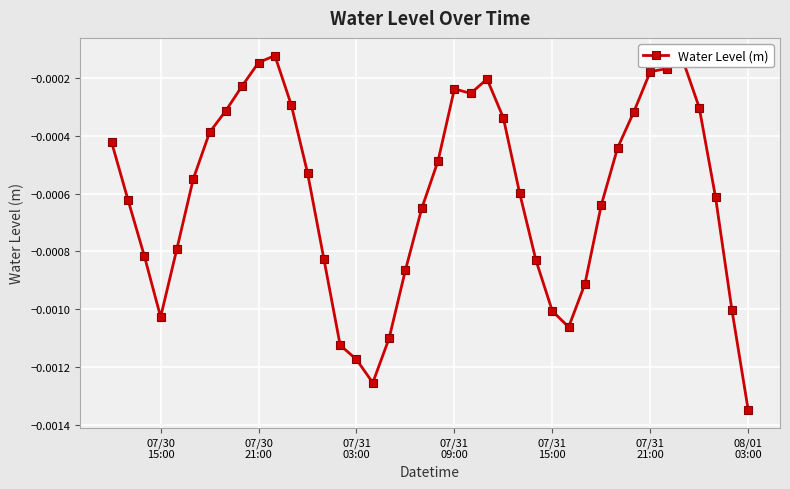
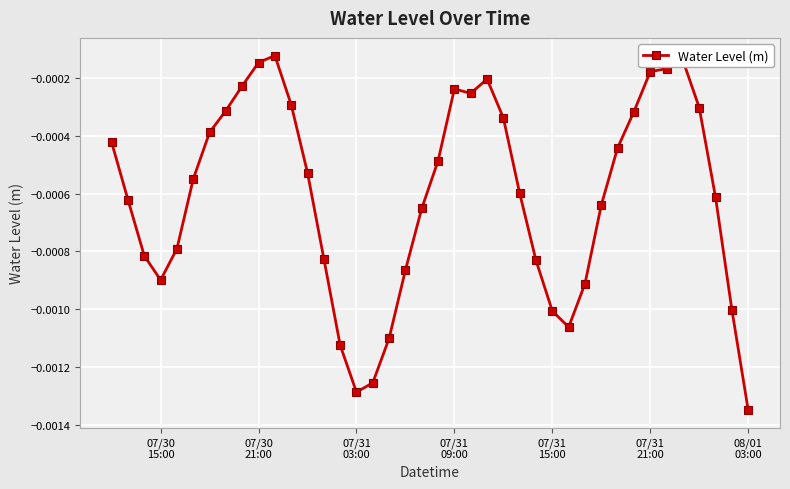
07/30 15:00: -0.00103 -> -0.00090
07/31 03:00: -0.00117 -> -0.00129
